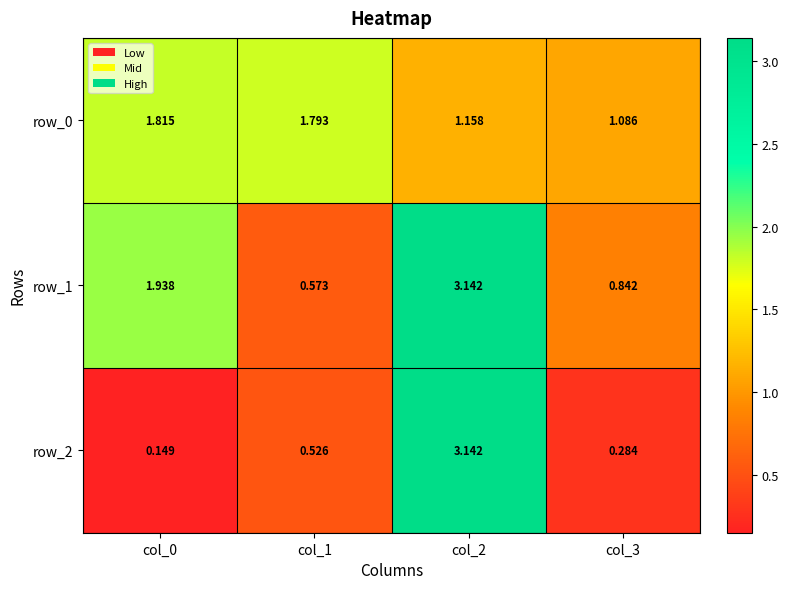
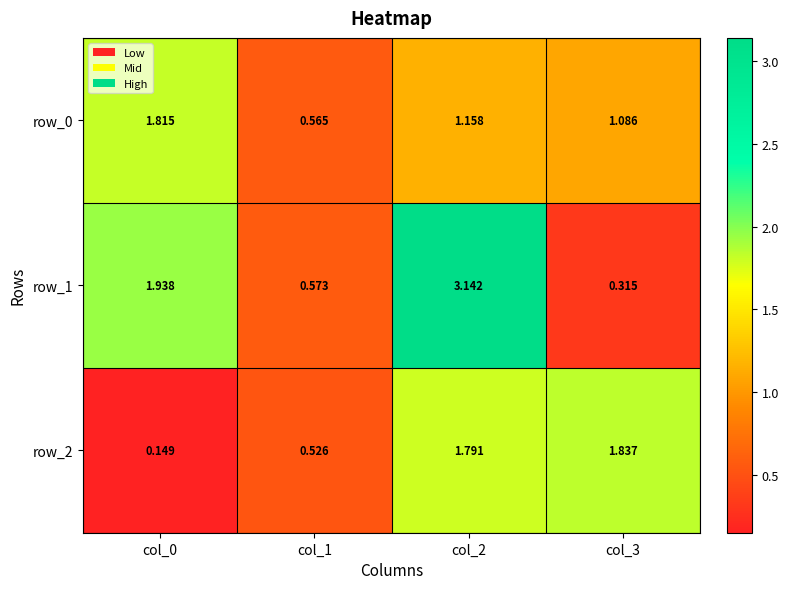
row_0, col_1: 1.793 -> 0.565
row_1, col_3: 0.842 -> 0.315
row_2, col_2: 3.142 -> 1.791
row_2, col_3: 0.284 -> 1.837
